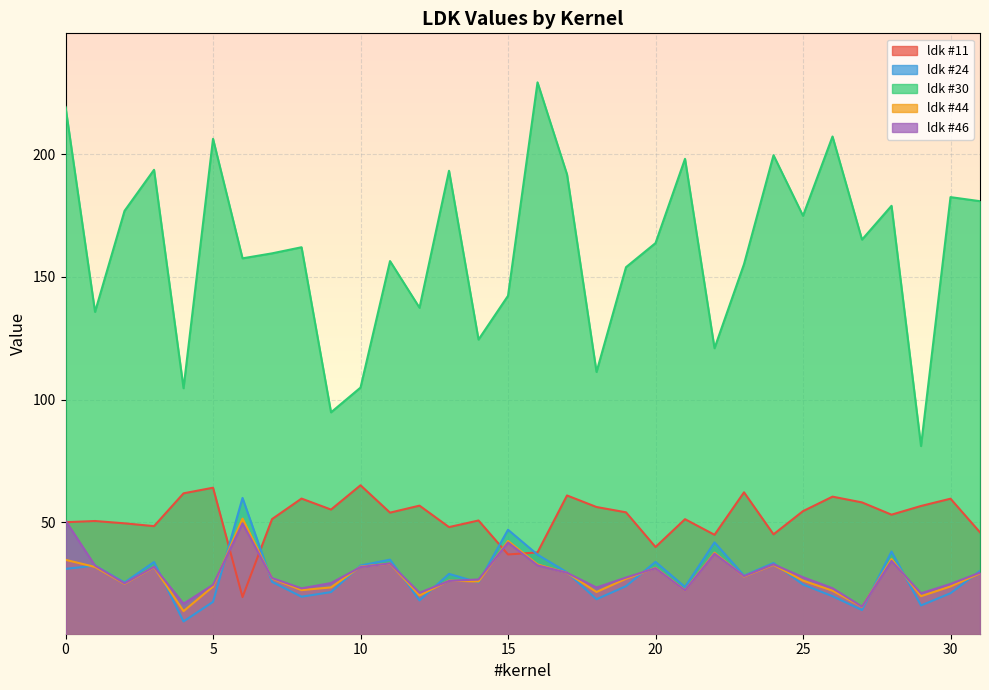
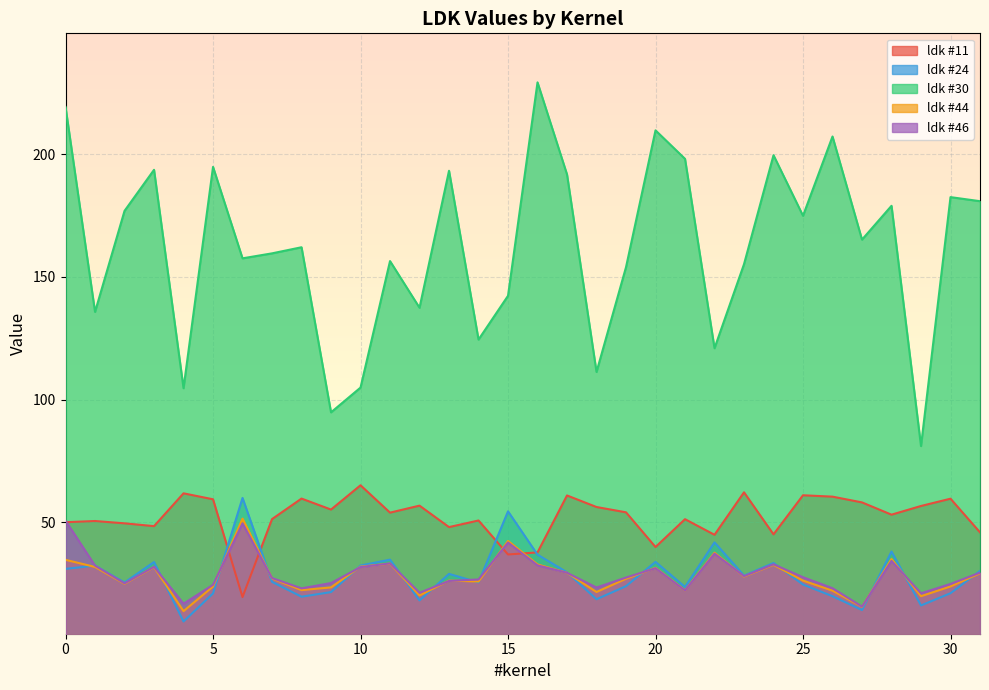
ldk #11, 5: 64 -> 59
ldk #24, 5: 17 -> 21
ldk #30, 5: 206 -> 195
ldk #24, 15: 47 -> 54
ldk #30, 20: 164 -> 210
ldk #11, 25: 54 -> 61
